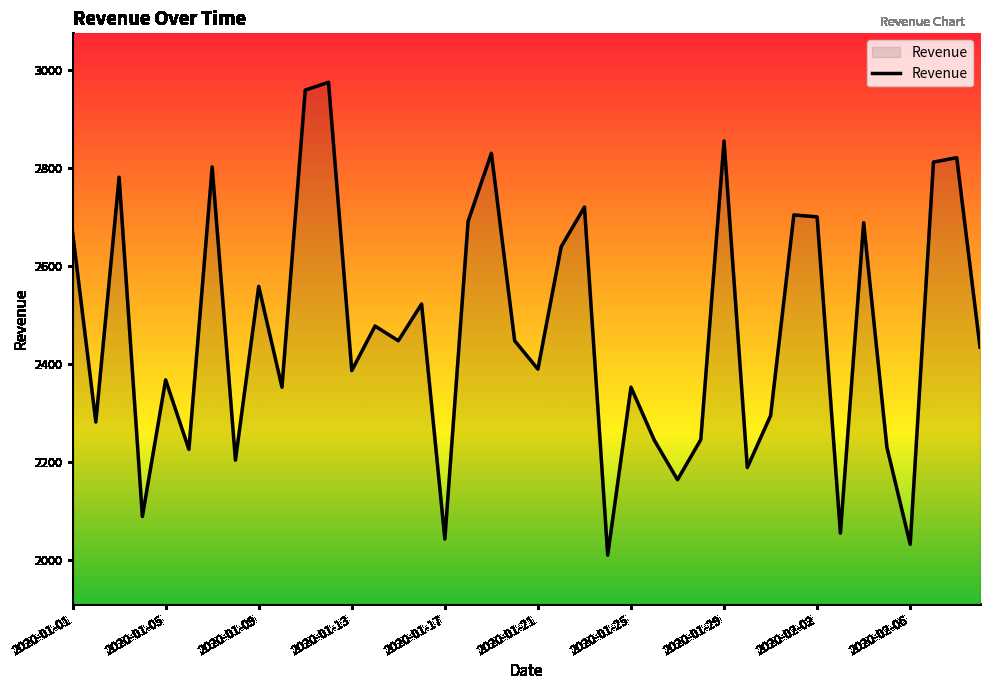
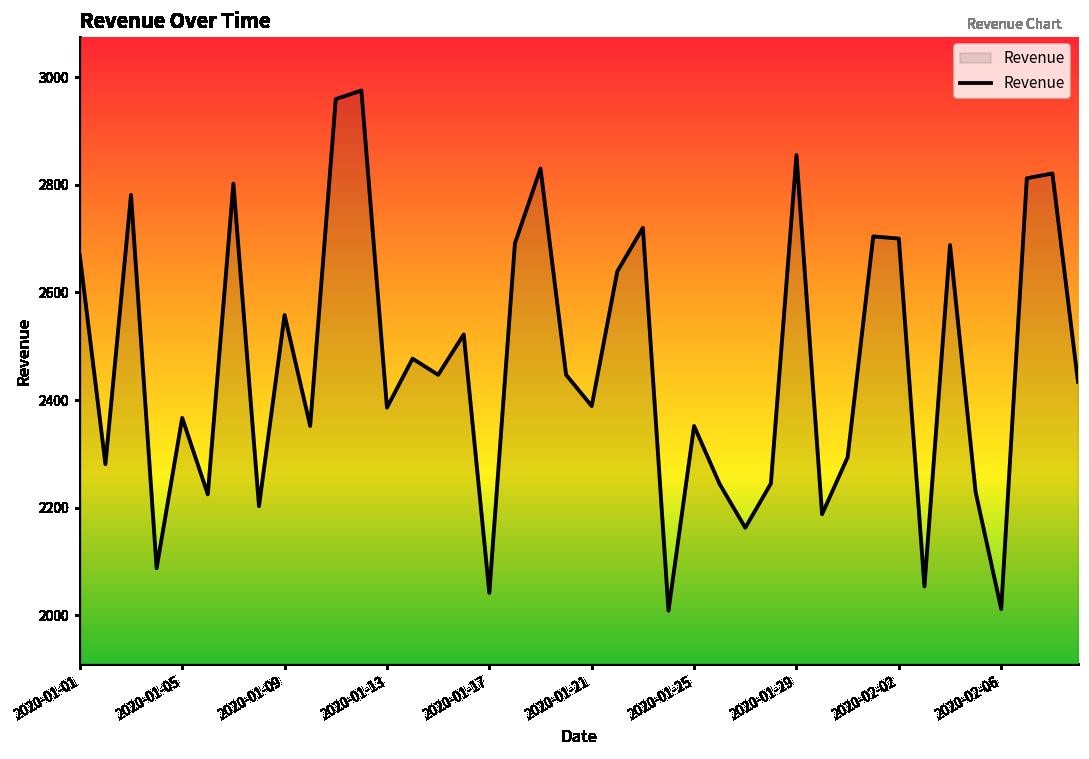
2020-02-06: 2030 -> 2010
